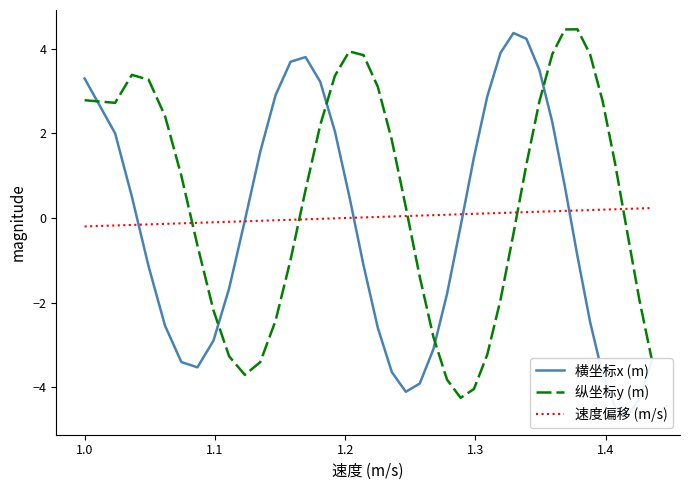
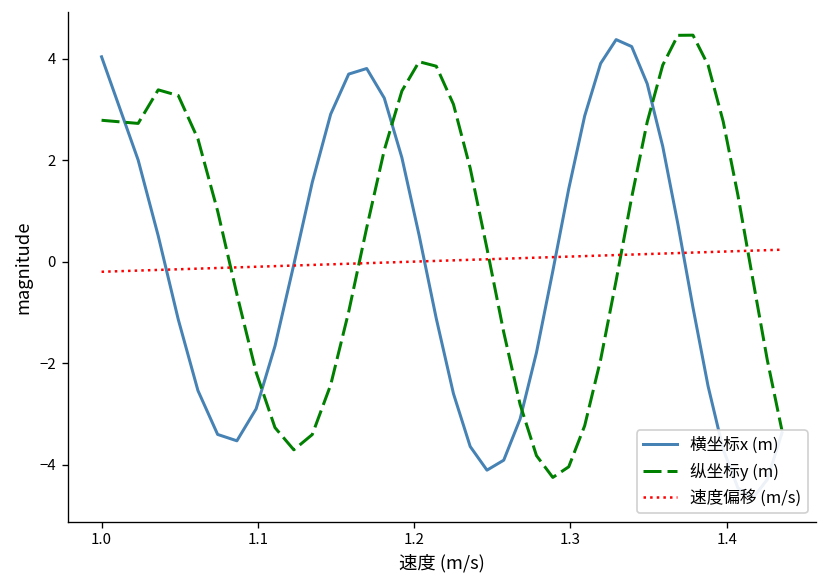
横坐标x (m), 1.0: 3.3 -> 4.0
